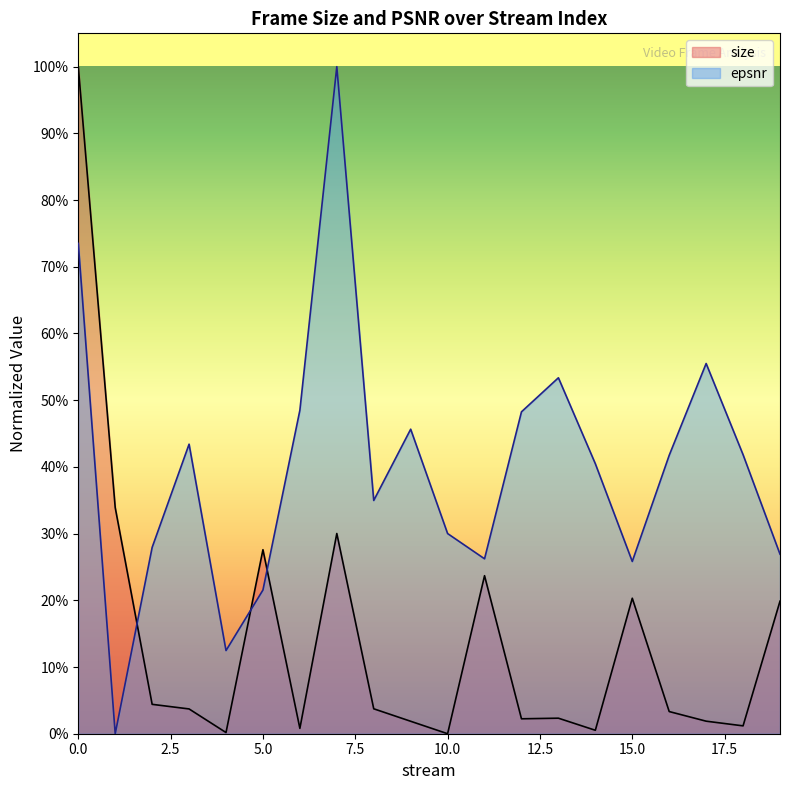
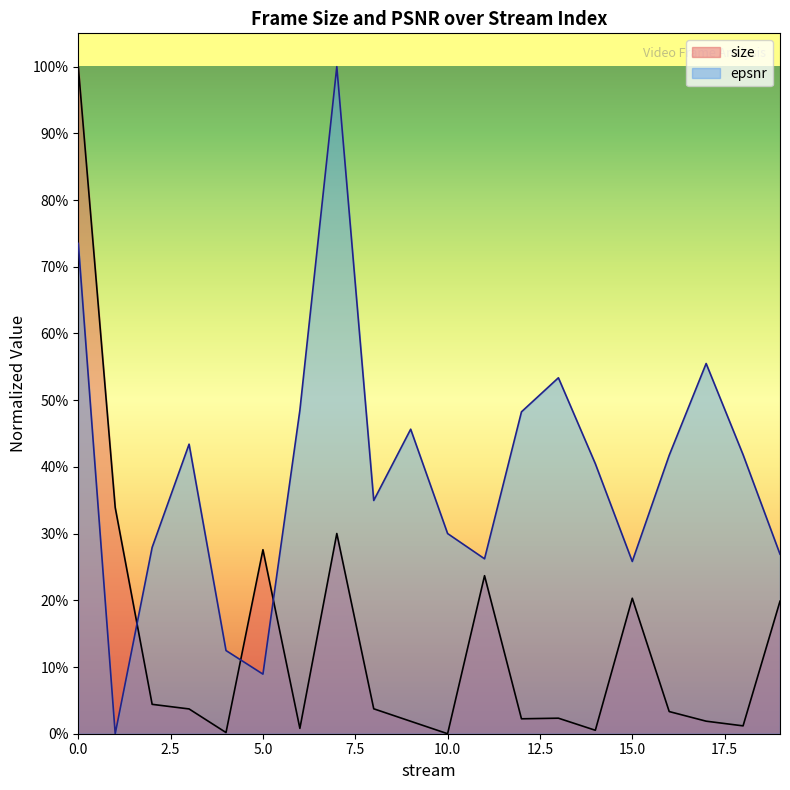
epsnr, 5.0: 22% -> 9%
